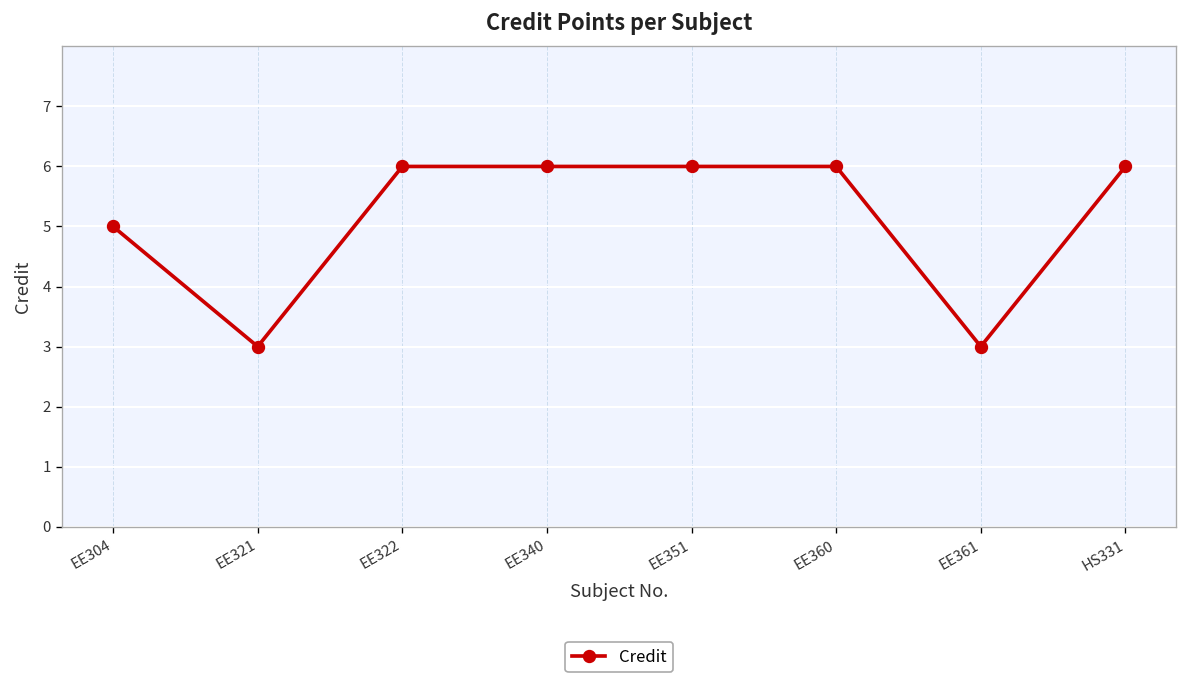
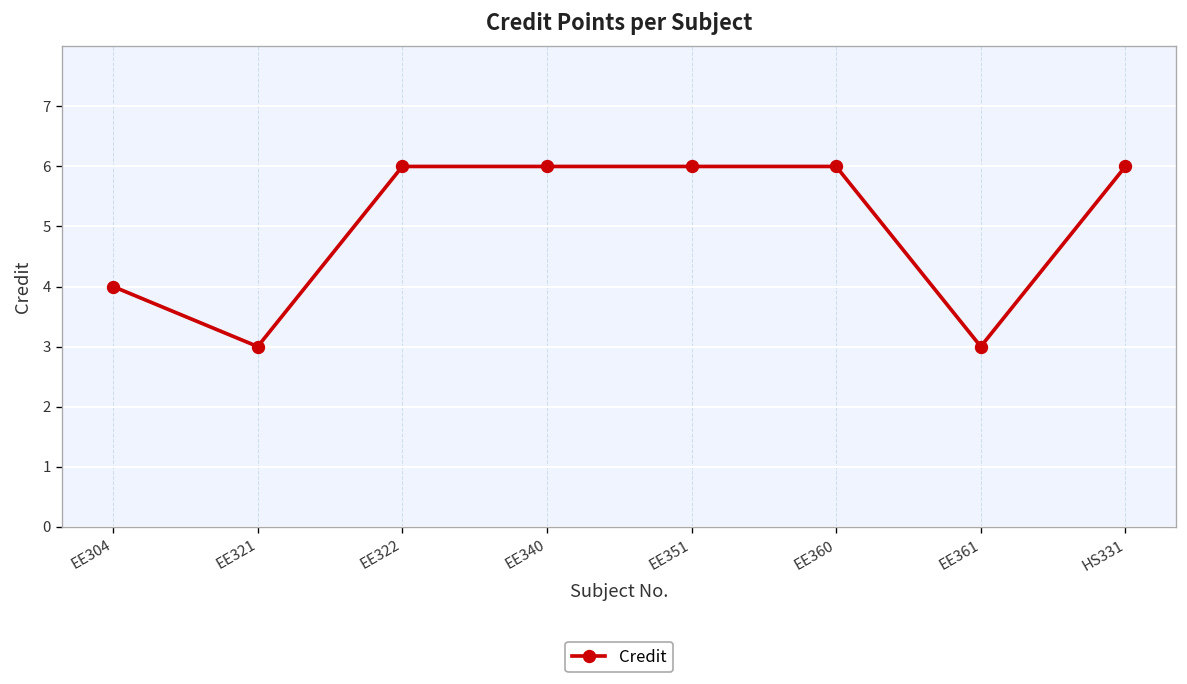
EE304: 5 -> 4
